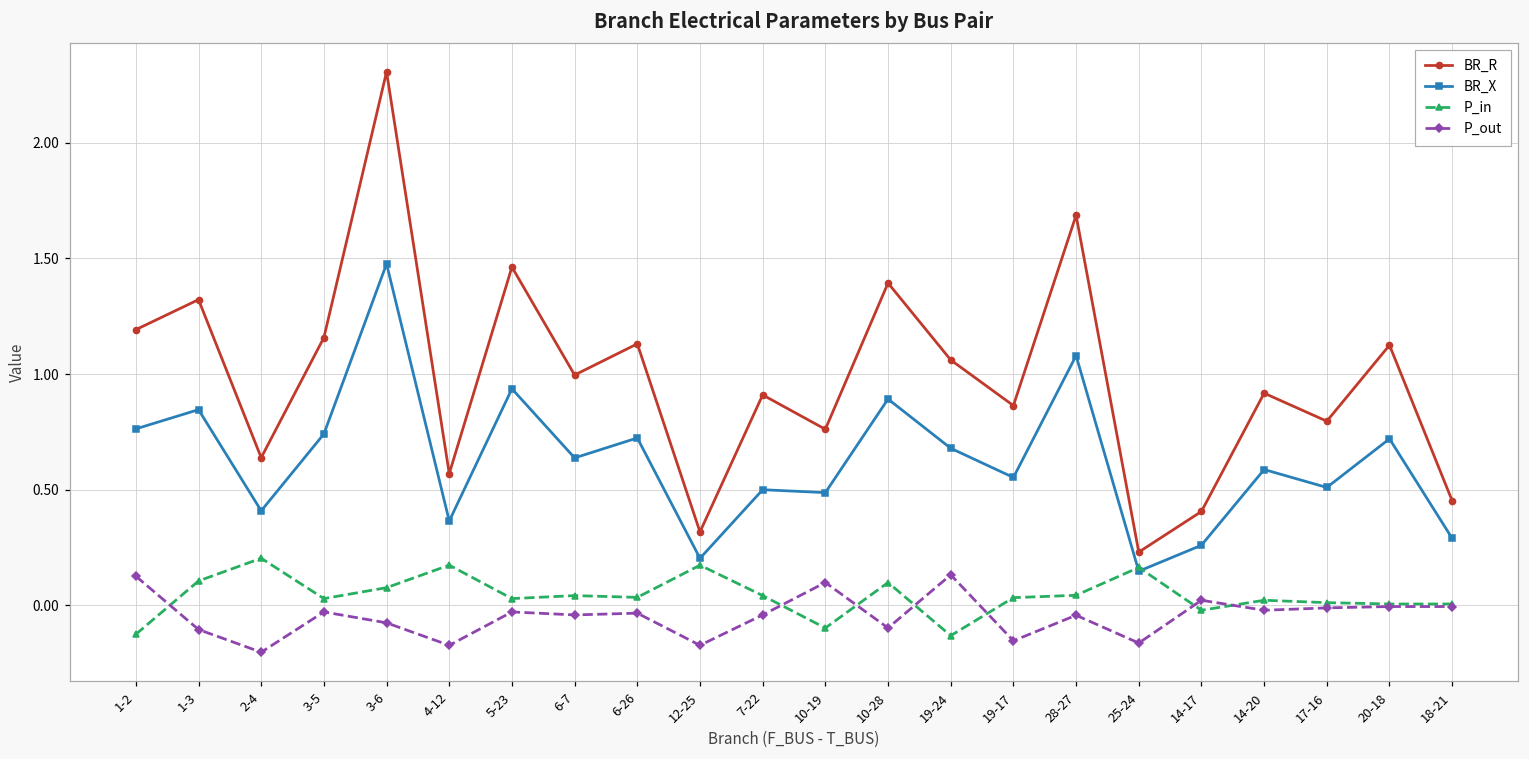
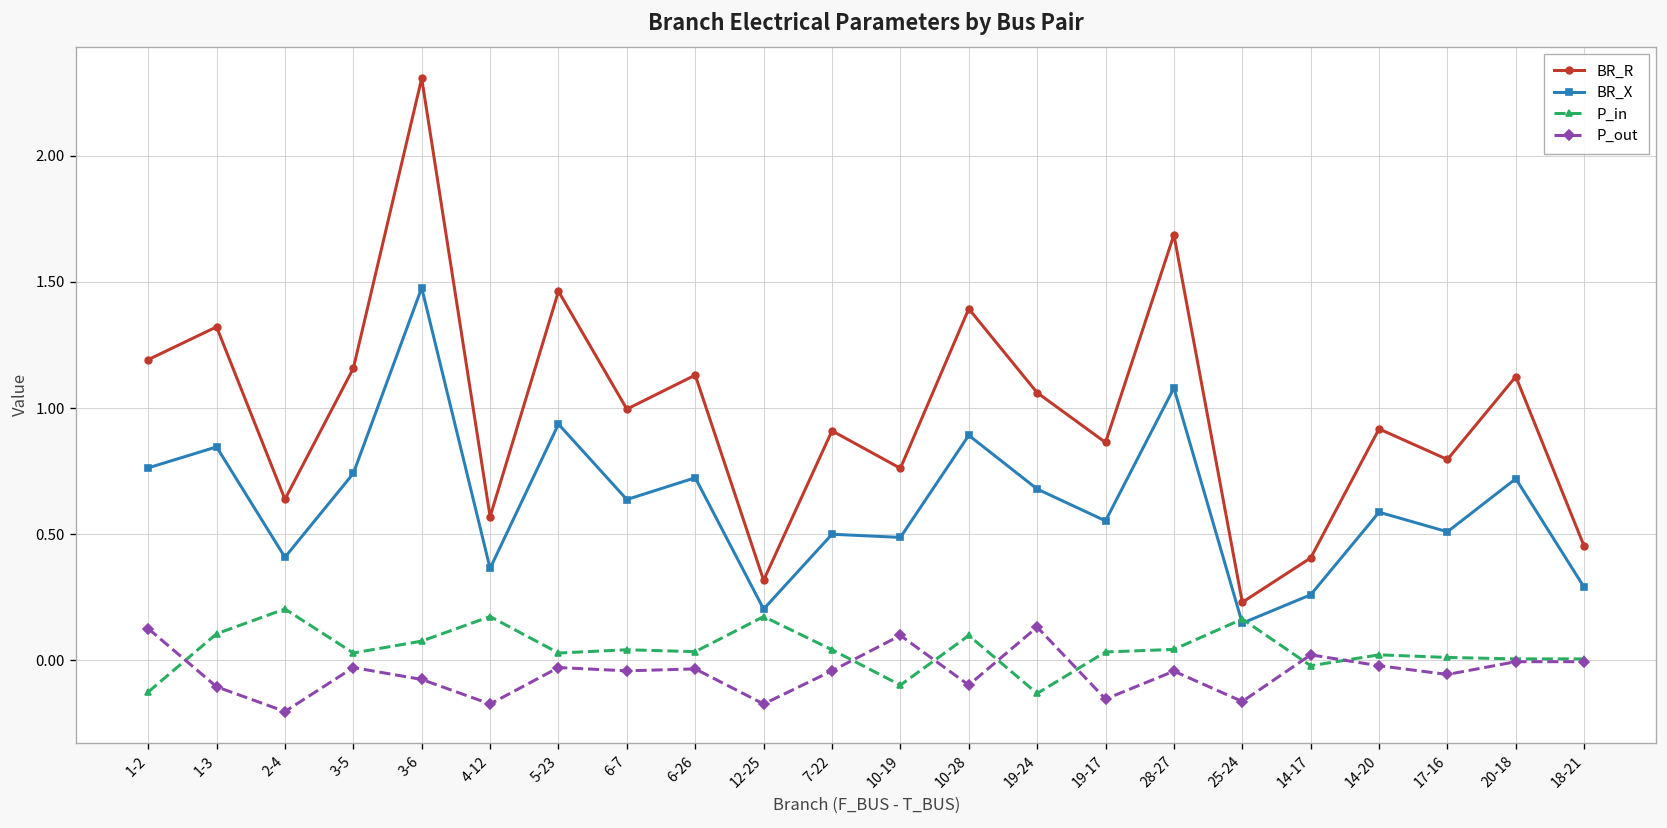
P_out, 17-16: -0.01 -> -0.06
